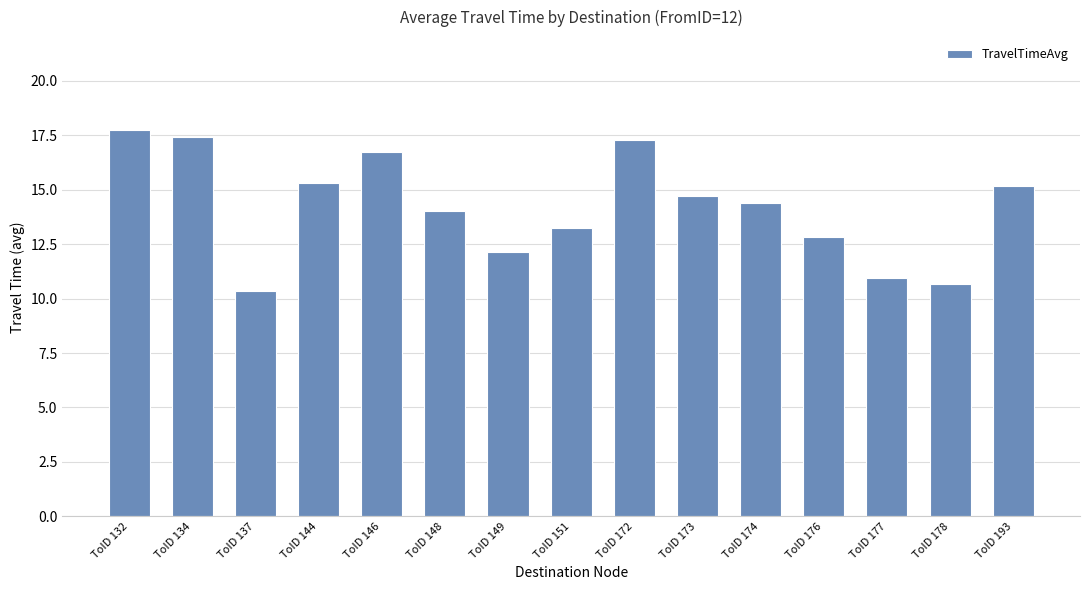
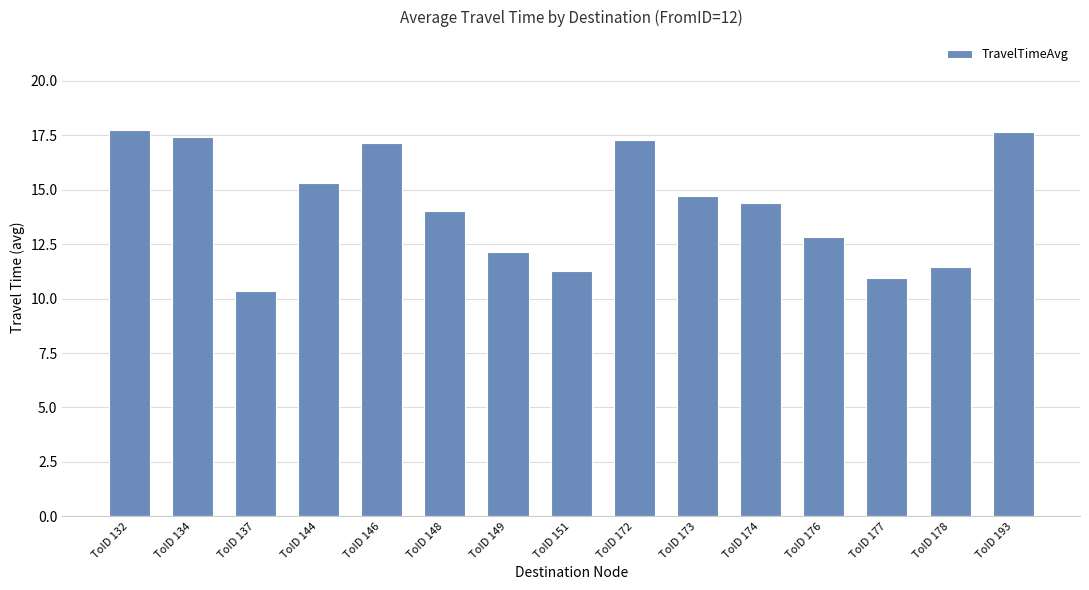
ToID 146: 16.7 -> 17.1
ToID 151: 13.2 -> 11.3
ToID 178: 10.7 -> 11.4
ToID 193: 15.1 -> 17.6
